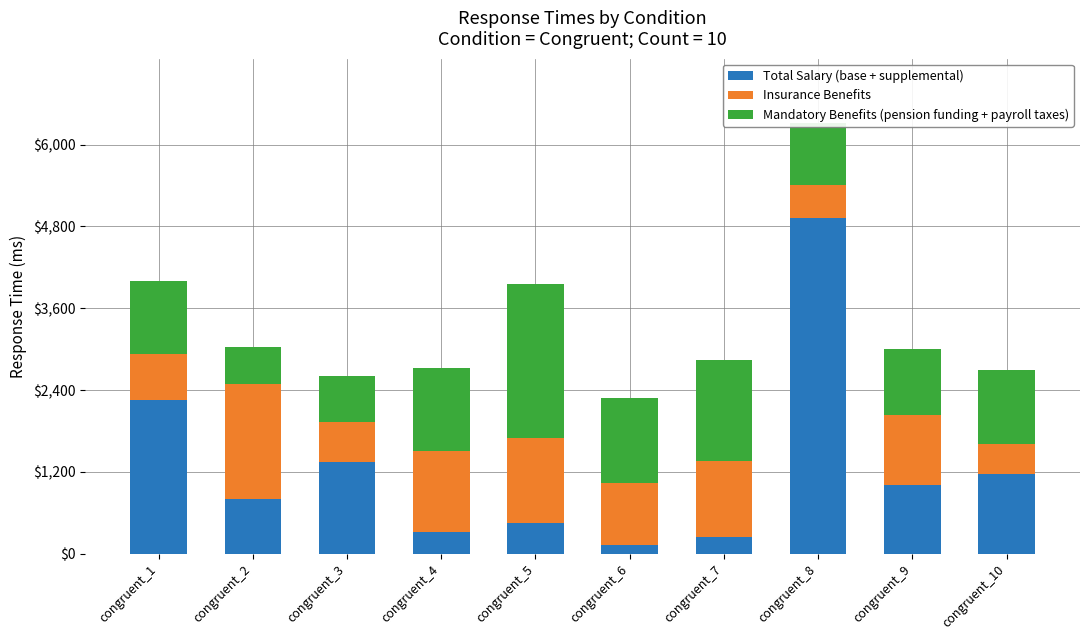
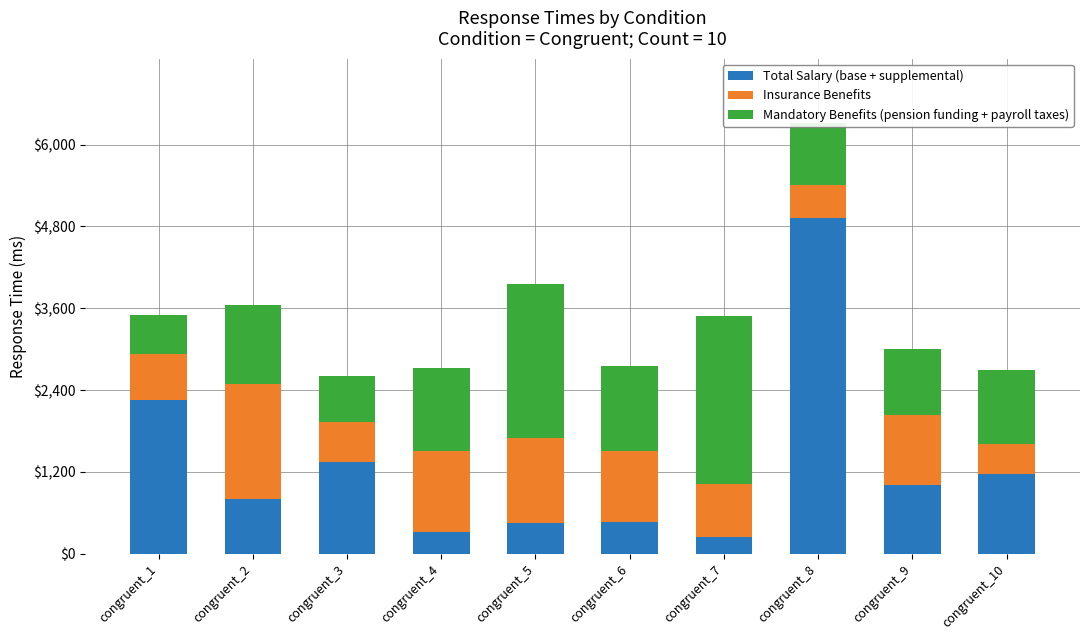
Mandatory Benefits (pension funding + payroll taxes), congruent_1: $1,100 -> $600
Mandatory Benefits (pension funding + payroll taxes), congruent_2: $500 -> $1,200
Total Salary (base + supplemental), congruent_6: $100 -> $500
Insurance Benefits, congruent_6: $900 -> $1,000
Insurance Benefits, congruent_7: $1,100 -> $800
Mandatory Benefits (pension funding + payroll taxes), congruent_7: $1,500 -> $2,500
